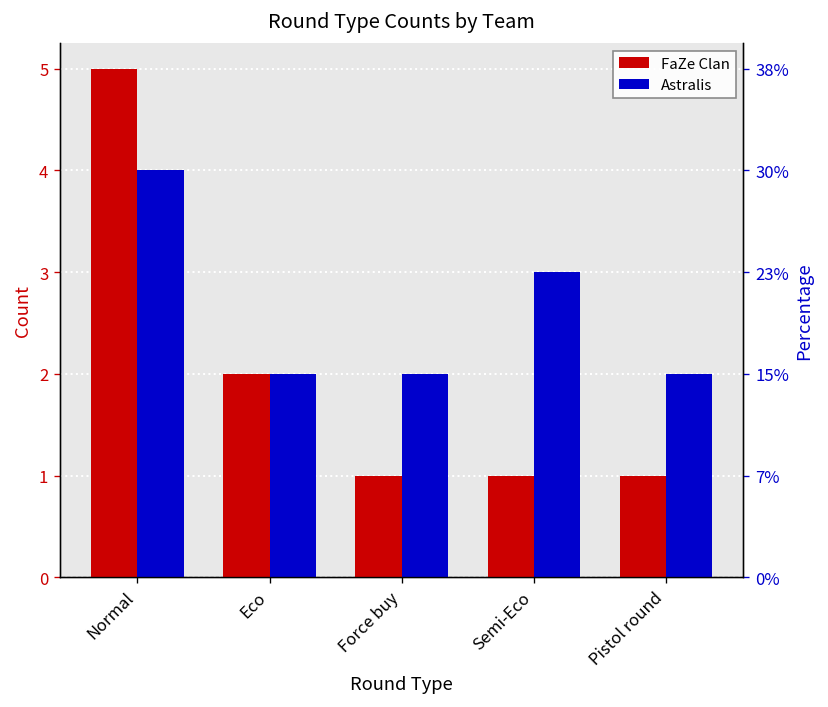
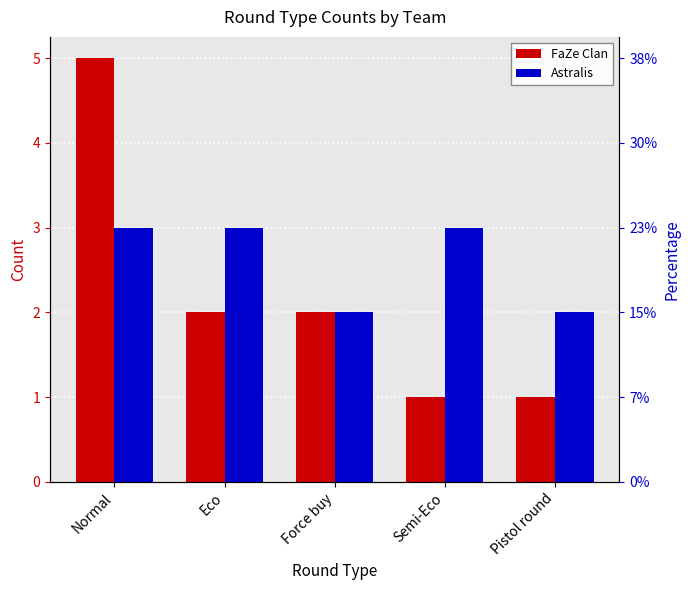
Astralis, Normal: 4 -> 3
Astralis, Eco: 2 -> 3
FaZe Clan, Force buy: 1 -> 2
